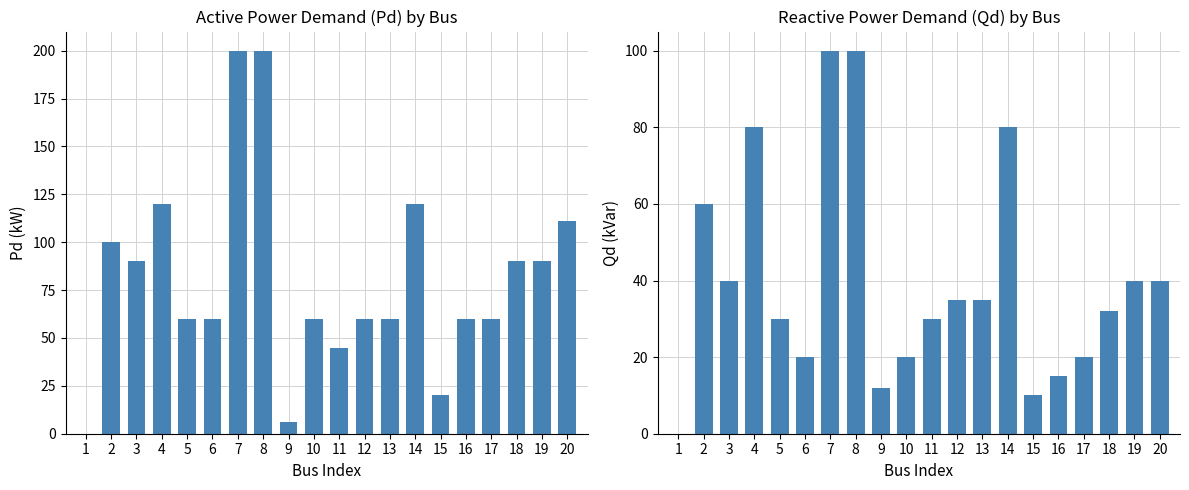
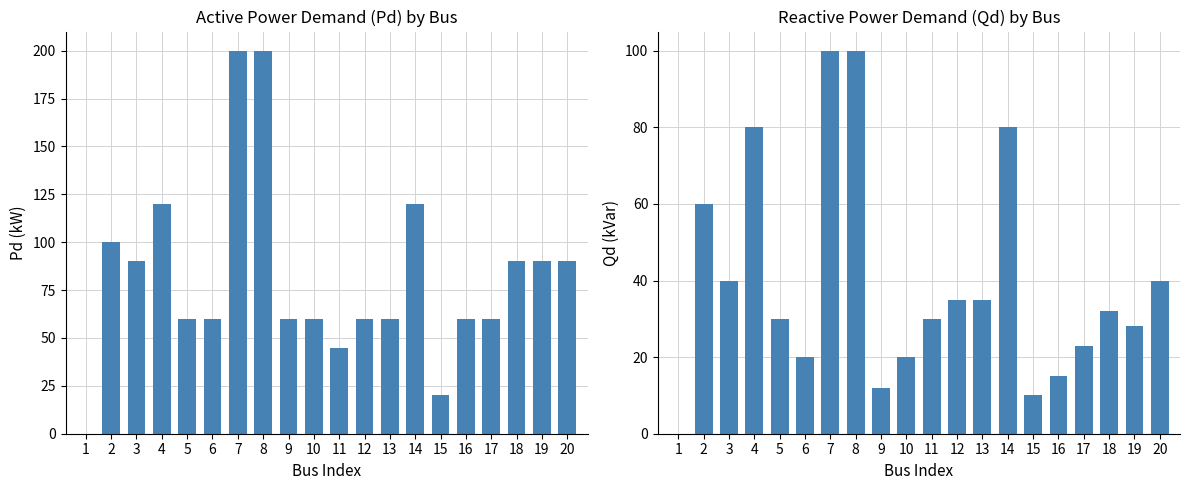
Active Power Demand (Pd) by Bus, 9: 6 -> 60
Active Power Demand (Pd) by Bus, 20: 111 -> 90
Reactive Power Demand (Qd) by Bus, 17: 20 -> 23
Reactive Power Demand (Qd) by Bus, 19: 40 -> 28
